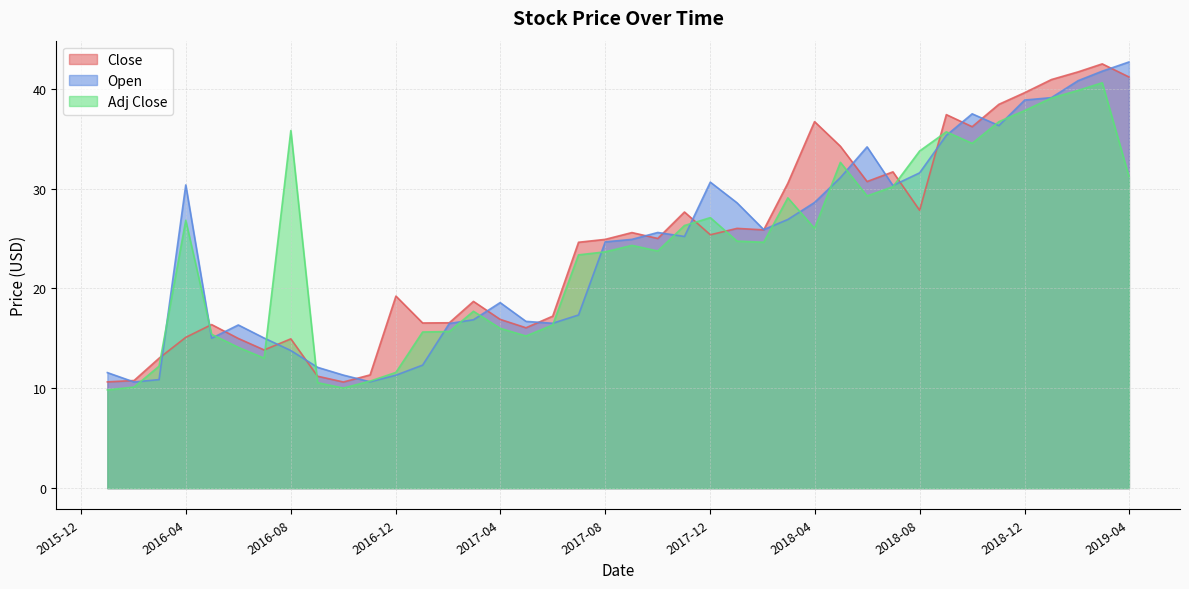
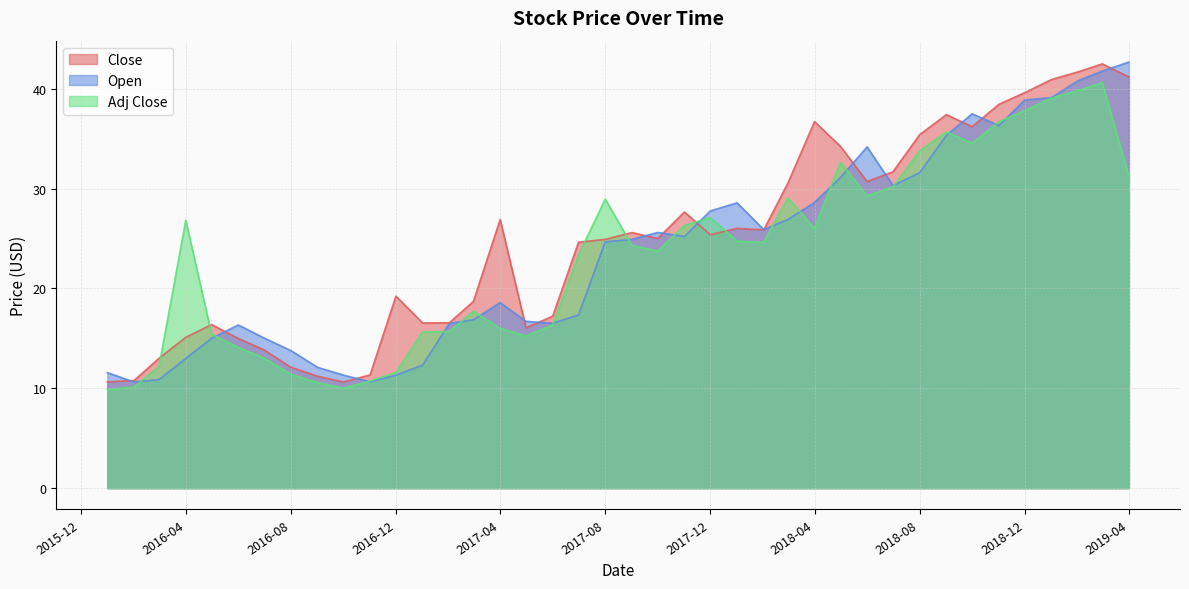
Open, 2016-04: 30 -> 13
Close, 2016-08: 15 -> 12
Adj Close, 2016-08: 36 -> 11
Close, 2017-04: 17 -> 27
Adj Close, 2017-08: 24 -> 29
Open, 2017-12: 31 -> 28
Close, 2018-08: 28 -> 35
